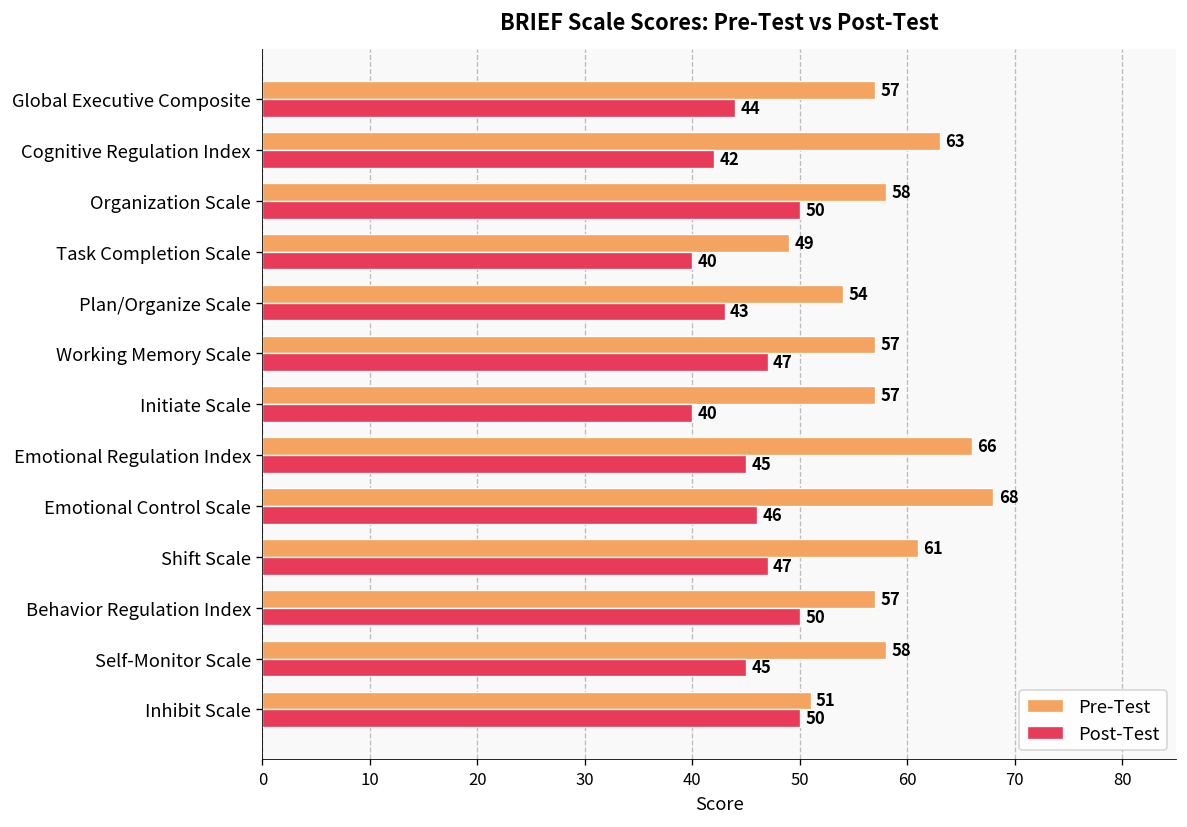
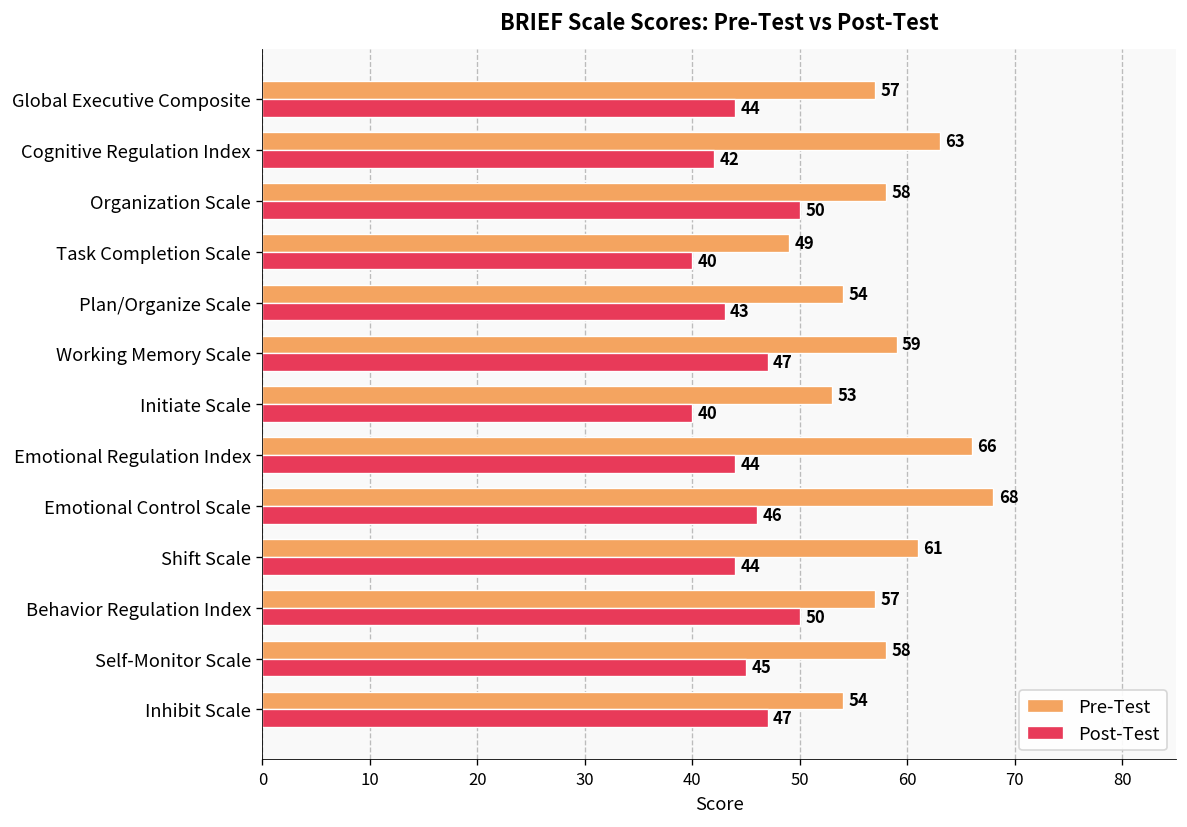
Pre-Test, Working Memory Scale: 57 -> 59
Pre-Test, Initiate Scale: 57 -> 53
Post-Test, Emotional Regulation Index: 45 -> 44
Post-Test, Shift Scale: 47 -> 44
Pre-Test, Inhibit Scale: 51 -> 54
Post-Test, Inhibit Scale: 50 -> 47
